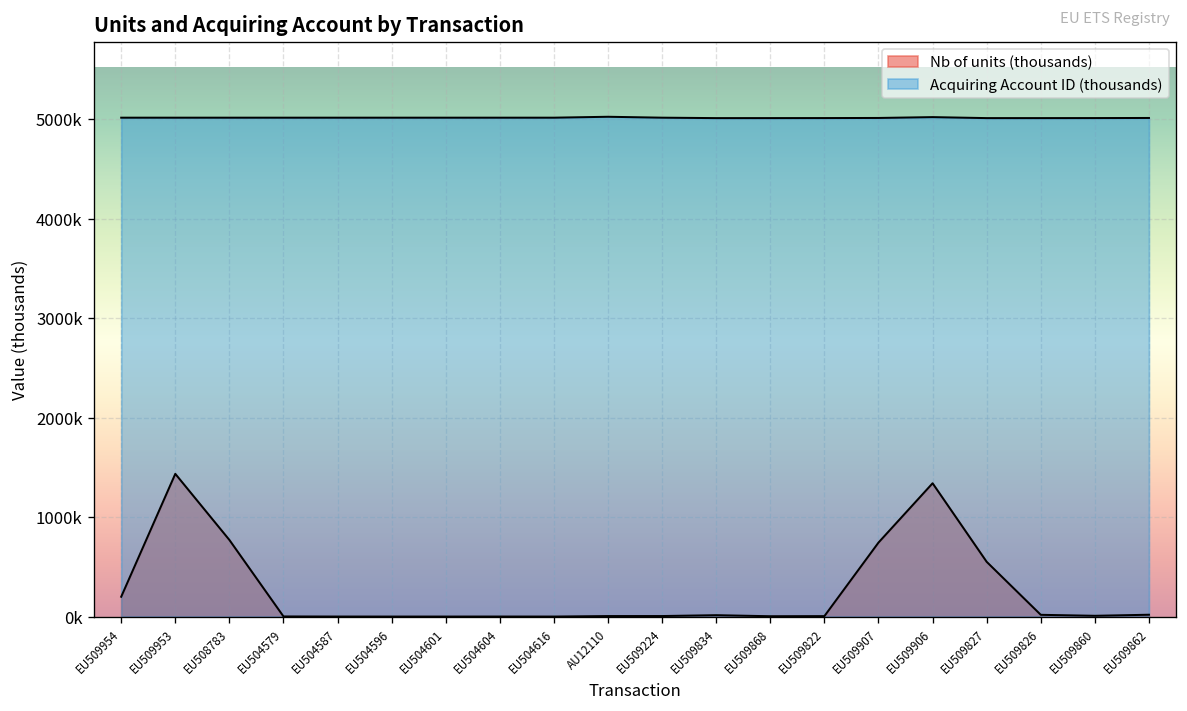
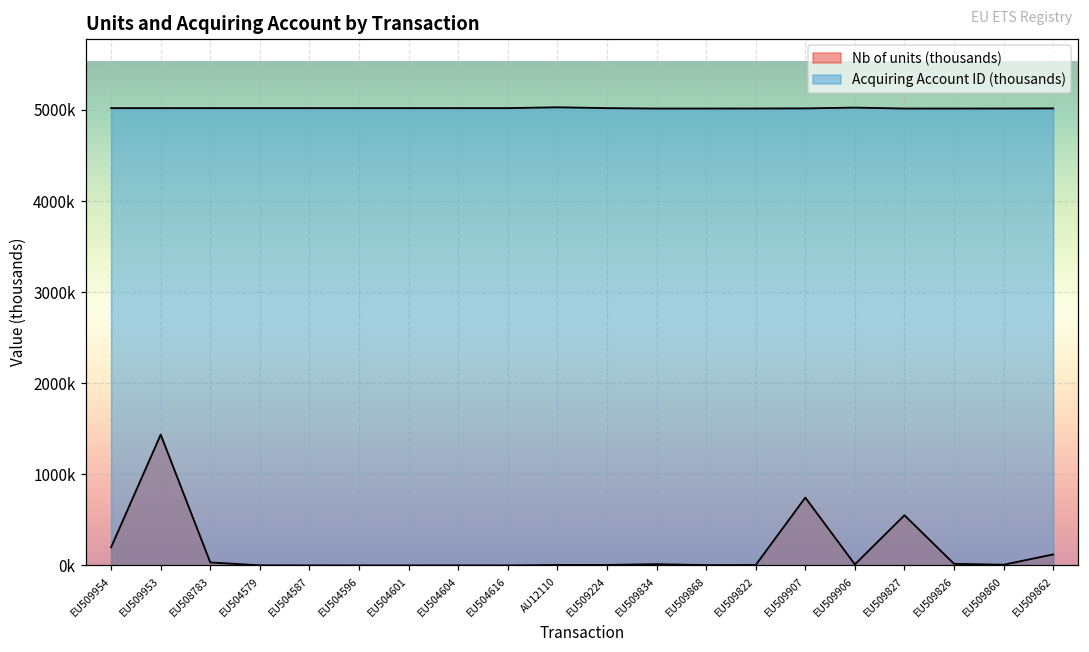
Nb of units (thousands), EU508783: 800000 -> 0
Nb of units (thousands), EU509906: 1300000 -> 0
Nb of units (thousands), EU509862: 0 -> 100000
